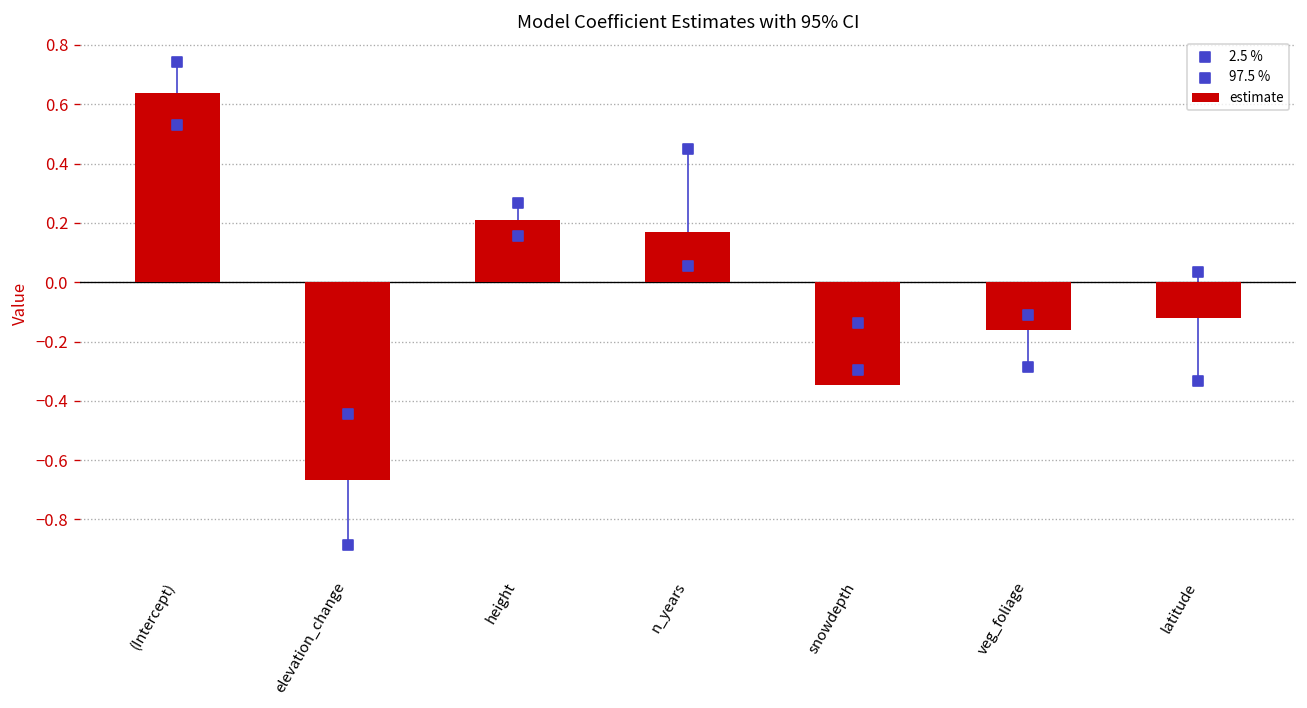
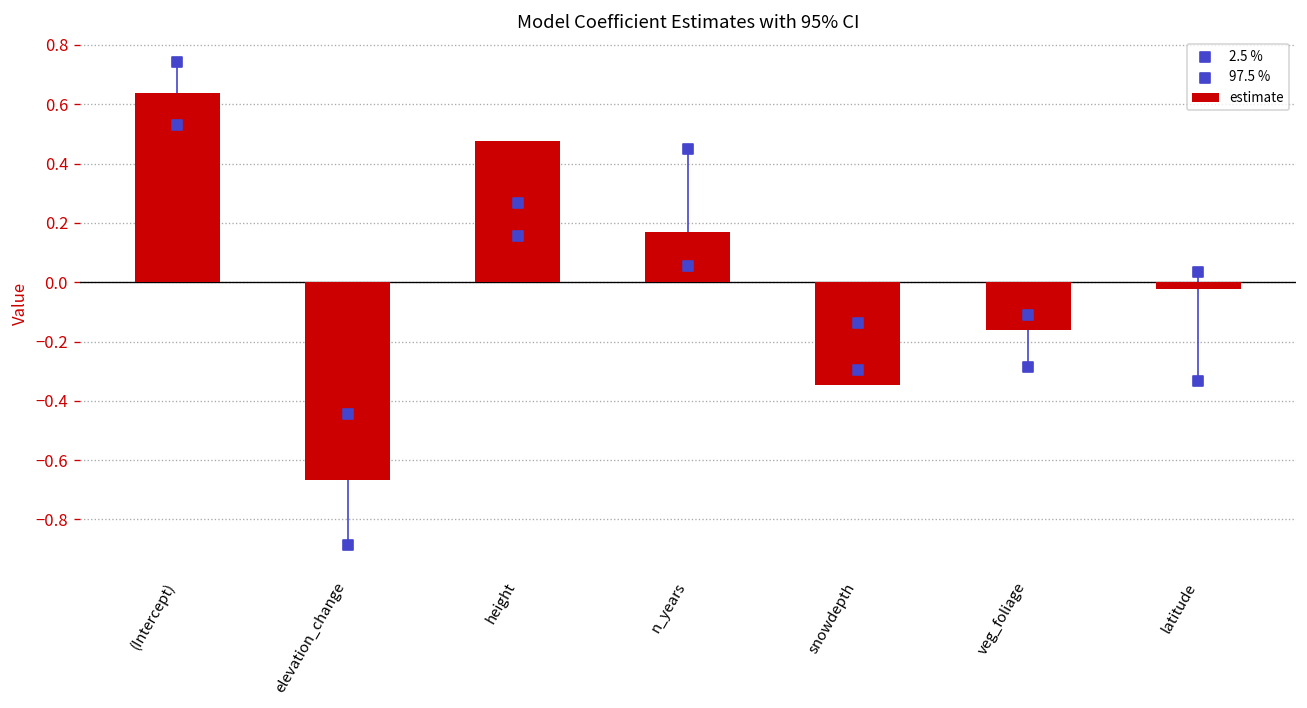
estimate, height: 0.21 -> 0.48
estimate, latitude: -0.12 -> -0.02
